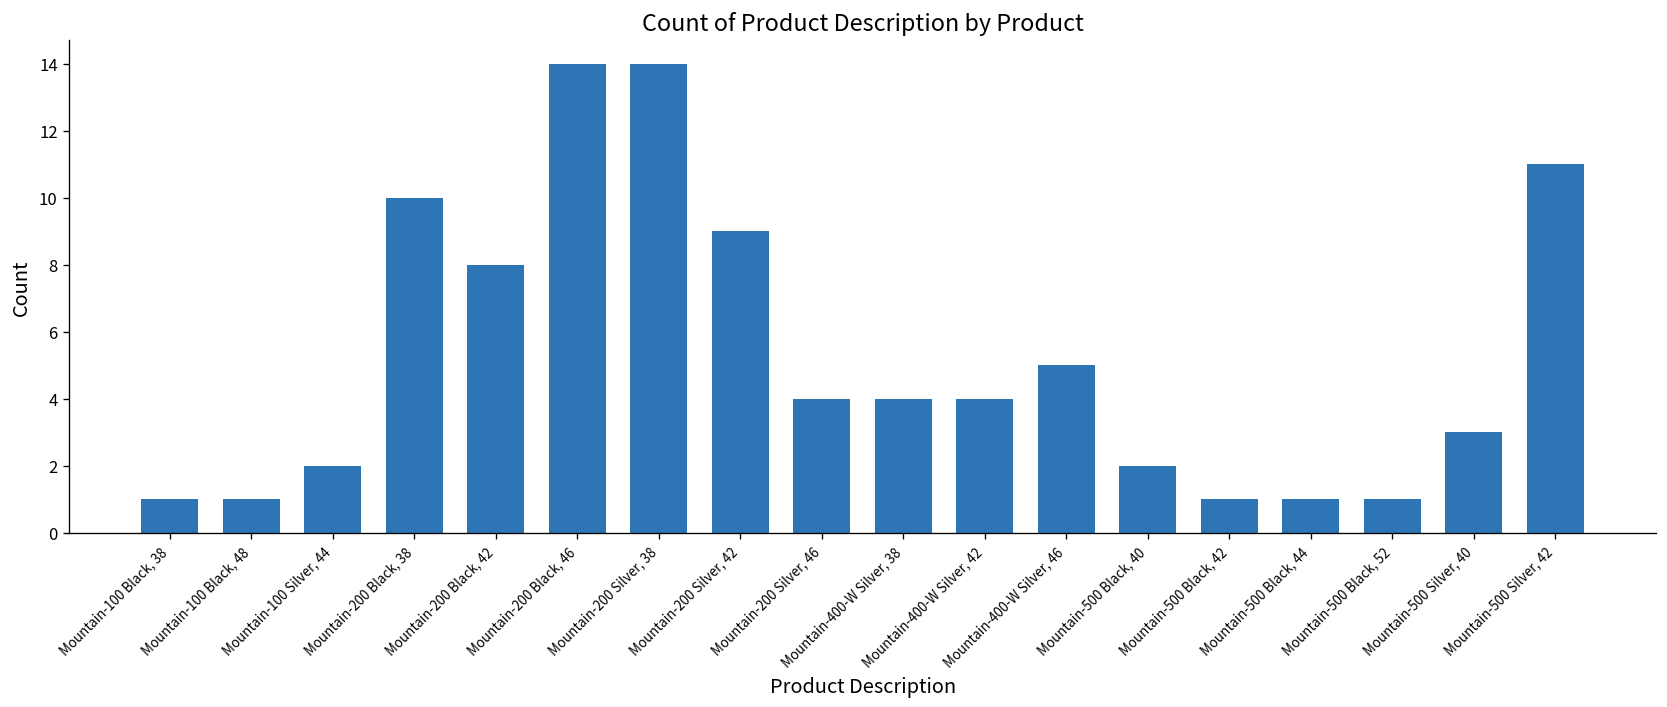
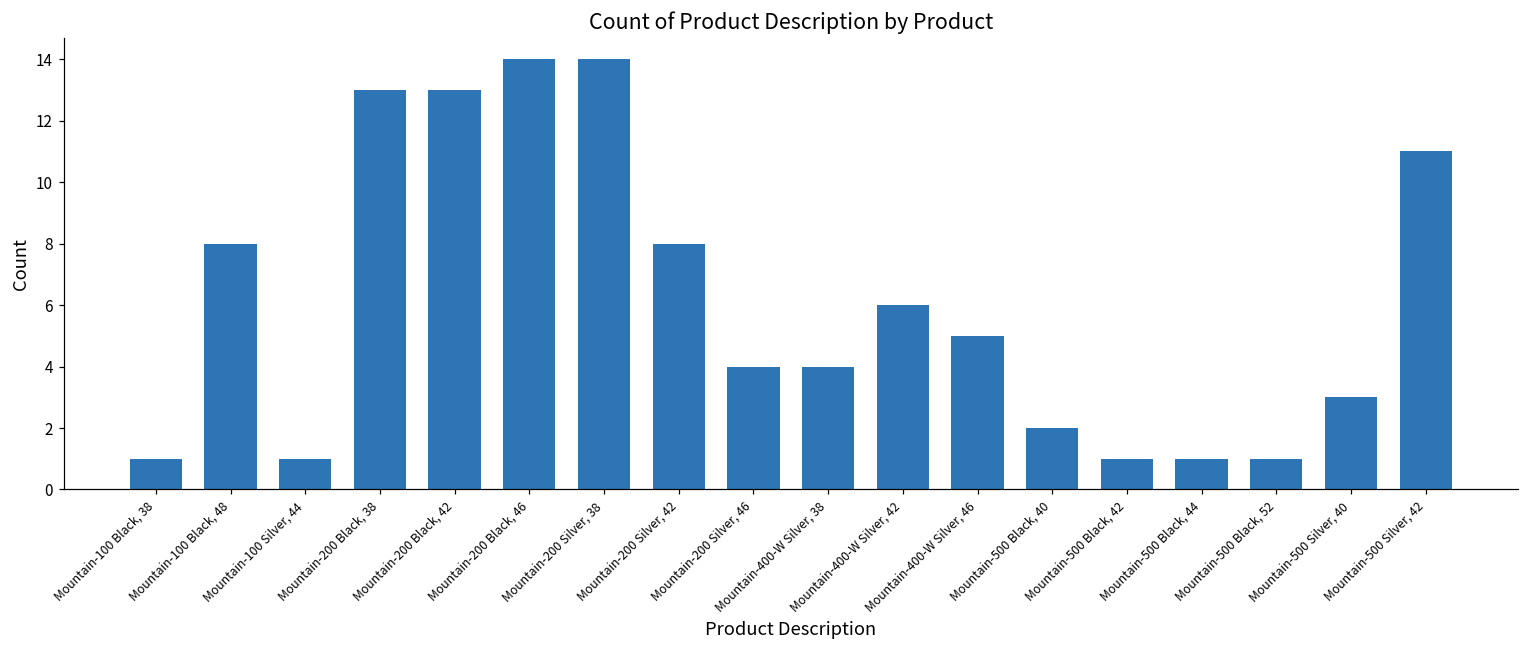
Mountain-100 Black, 48: 1 -> 8
Mountain-100 Silver, 44: 2 -> 1
Mountain-200 Black, 38: 10 -> 13
Mountain-200 Black, 42: 8 -> 13
Mountain-200 Silver, 42: 9 -> 8
Mountain-400-W Silver, 42: 4 -> 6
